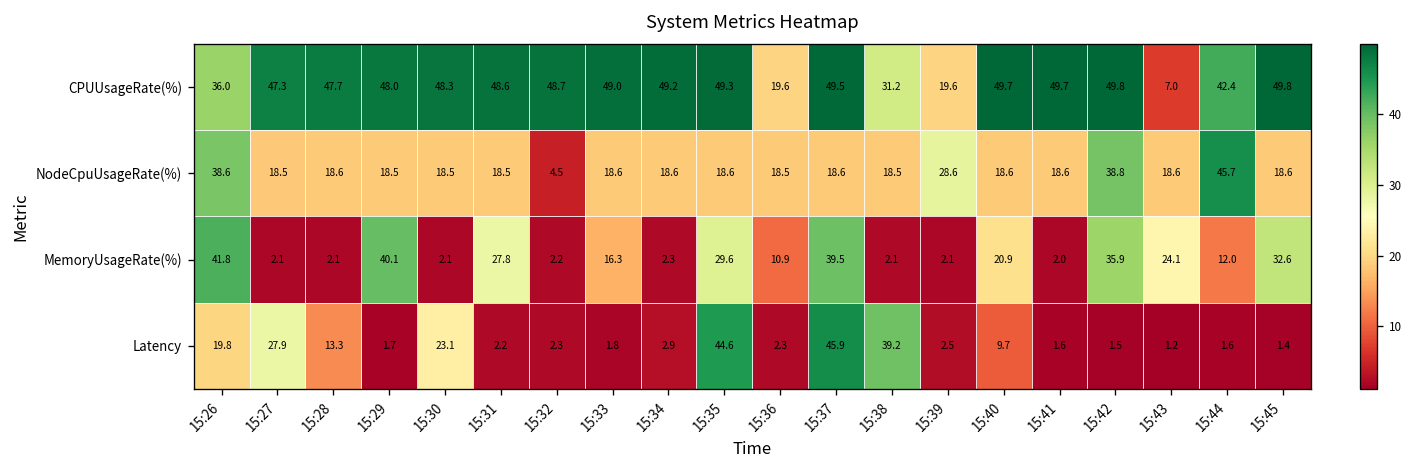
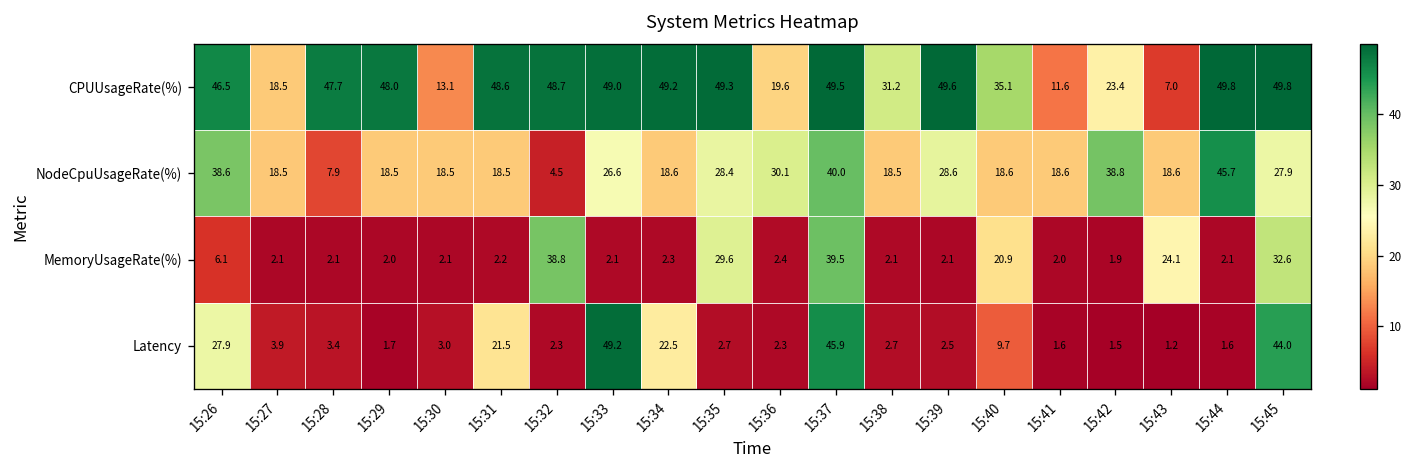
CPUUsageRate(%), 15:26: 36.0 -> 46.5
CPUUsageRate(%), 15:27: 47.3 -> 18.5
CPUUsageRate(%), 15:30: 48.3 -> 13.1
CPUUsageRate(%), 15:39: 19.6 -> 49.6
CPUUsageRate(%), 15:40: 49.7 -> 35.1
CPUUsageRate(%), 15:41: 49.7 -> 11.6
CPUUsageRate(%), 15:42: 49.8 -> 23.4
CPUUsageRate(%), 15:44: 42.4 -> 49.8
NodeCpuUsageRate(%), 15:28: 18.6 -> 7.9
NodeCpuUsageRate(%), 15:33: 18.6 -> 26.6
NodeCpuUsageRate(%), 15:35: 18.6 -> 28.4
NodeCpuUsageRate(%), 15:36: 18.5 -> 30.1
NodeCpuUsageRate(%), 15:37: 18.6 -> 40.0
NodeCpuUsageRate(%), 15:45: 18.6 -> 27.9
MemoryUsageRate(%), 15:26: 41.8 -> 6.1
MemoryUsageRate(%), 15:29: 40.1 -> 2.0
MemoryUsageRate(%), 15:31: 27.8 -> 2.2
MemoryUsageRate(%), 15:32: 2.2 -> 38.8
MemoryUsageRate(%), 15:33: 16.3 -> 2.1
MemoryUsageRate(%), 15:36: 10.9 -> 2.4
MemoryUsageRate(%), 15:42: 35.9 -> 1.9
MemoryUsageRate(%), 15:44: 12.0 -> 2.1
Latency, 15:26: 19.8 -> 27.9
Latency, 15:27: 27.9 -> 3.9
Latency, 15:28: 13.3 -> 3.4
Latency, 15:30: 23.1 -> 3.0
Latency, 15:31: 2.2 -> 21.5
Latency, 15:33: 1.8 -> 49.2
Latency, 15:34: 2.9 -> 22.5
Latency, 15:35: 44.6 -> 2.7
Latency, 15:38: 39.2 -> 2.7
Latency, 15:45: 1.4 -> 44.0
